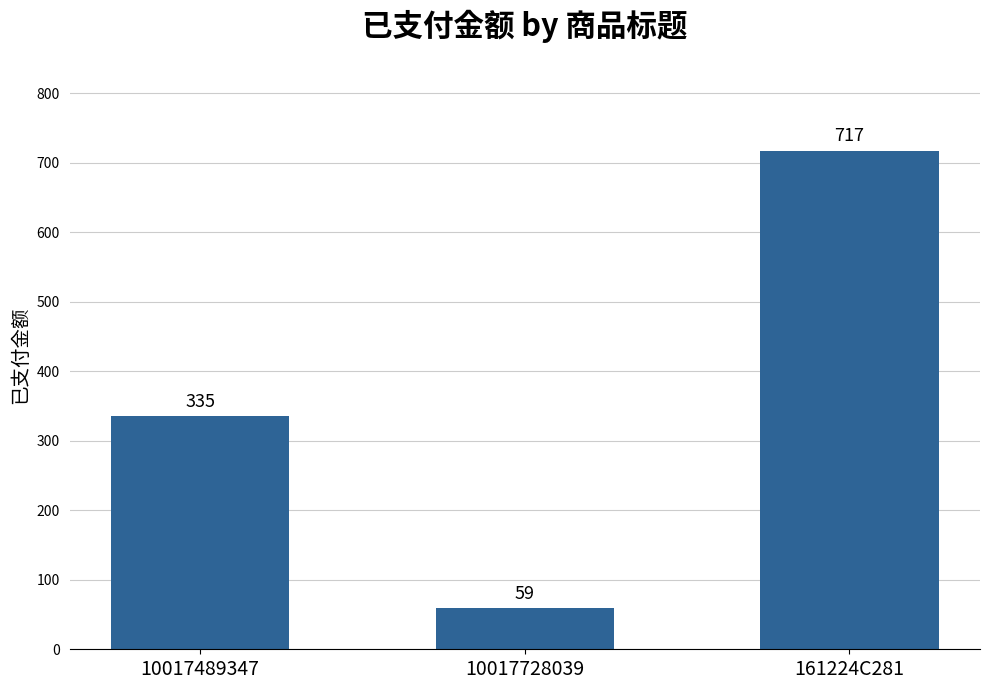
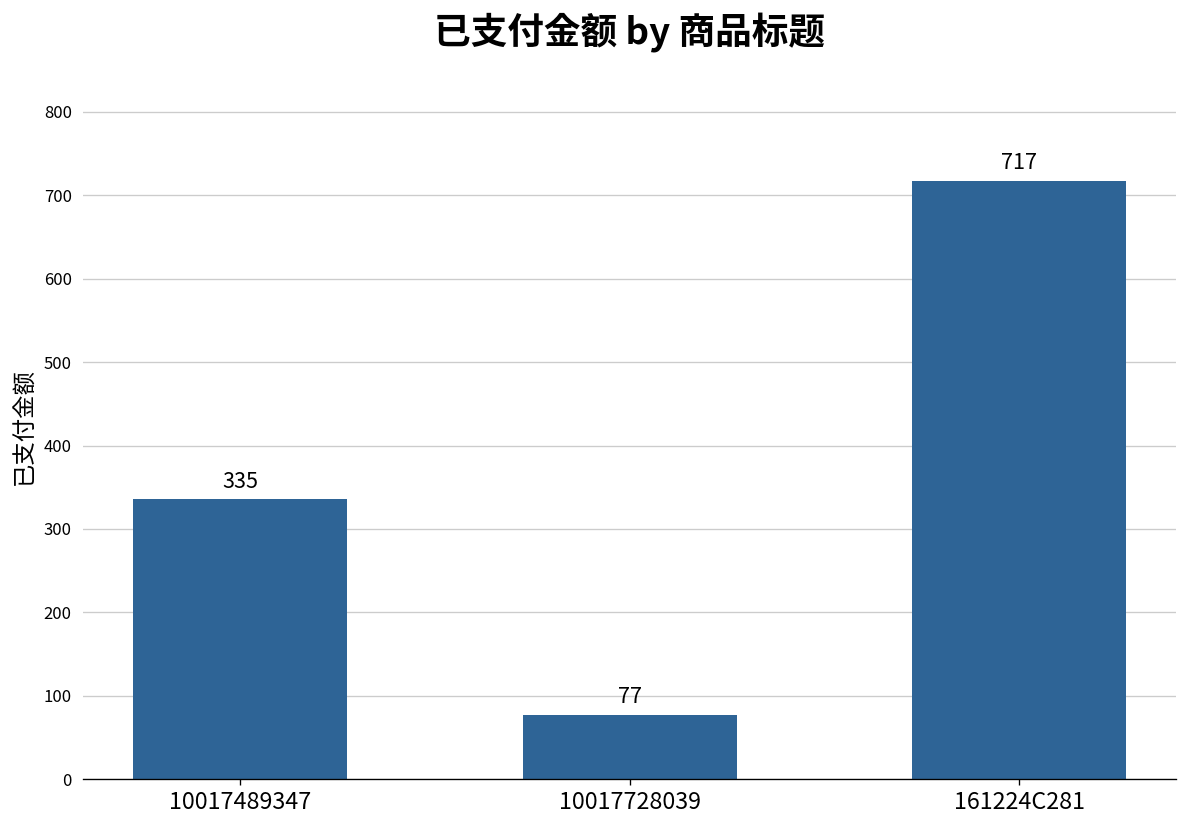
10017728039: 59 -> 77
